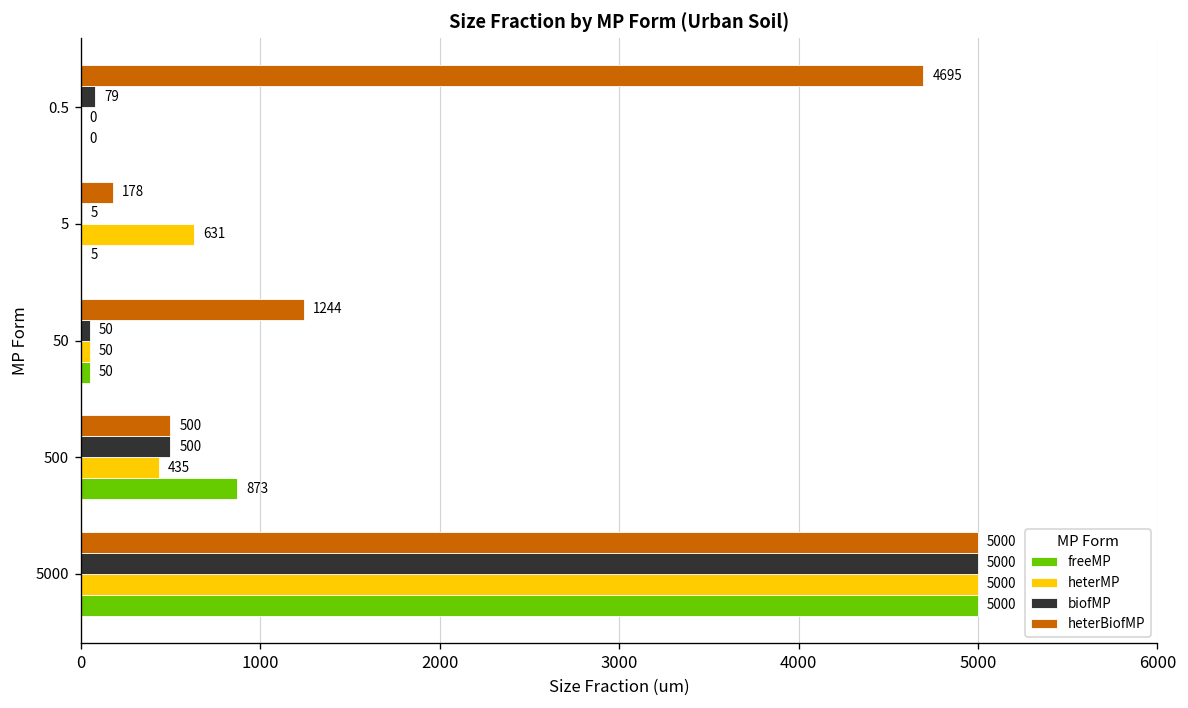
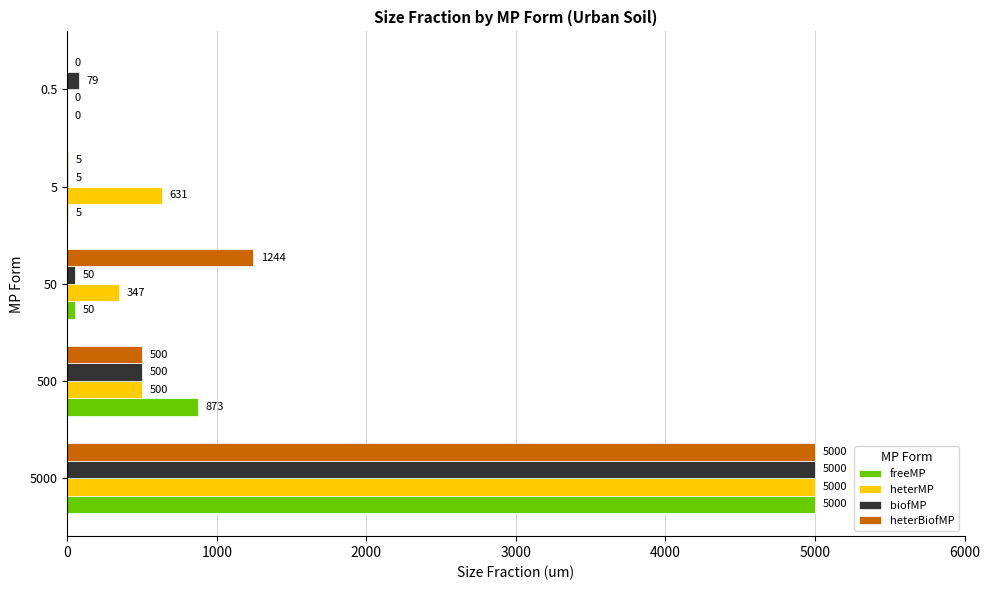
heterBiofMP, 0.5: 4695 -> 0
heterBiofMP, 5: 178 -> 5
heterMP, 50: 50 -> 347
heterMP, 500: 435 -> 500
